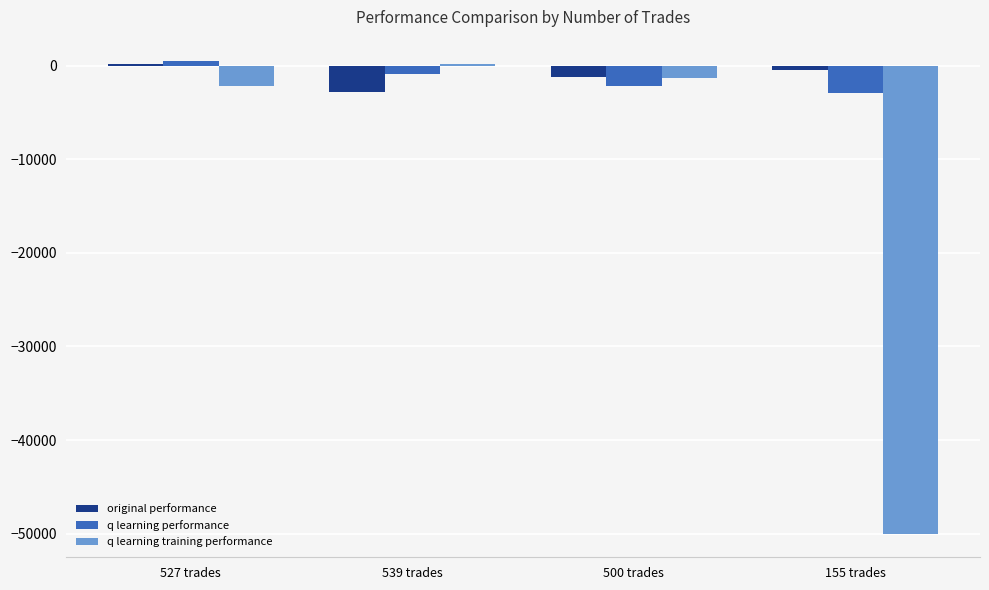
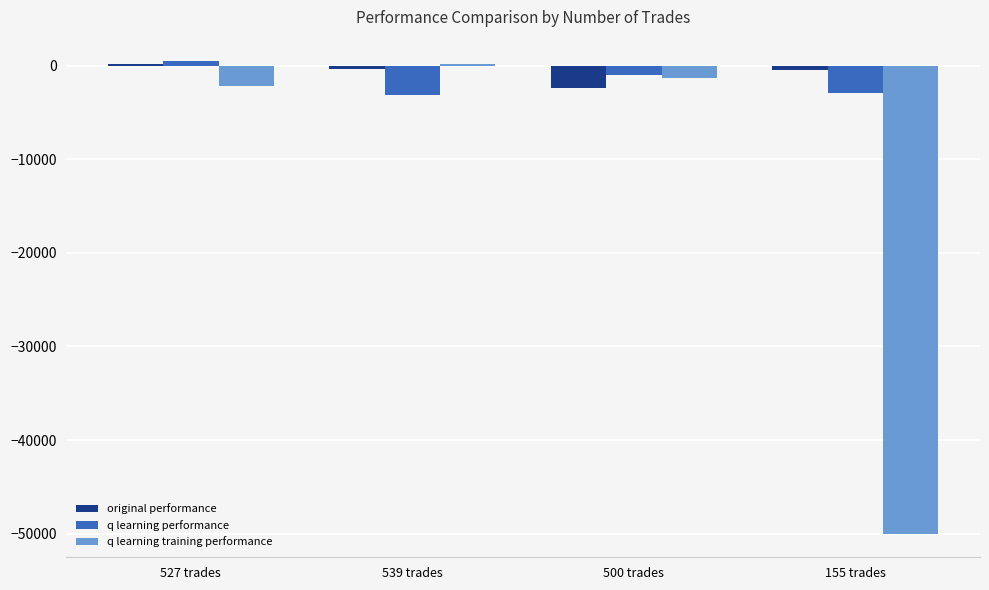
original performance, 539 trades: -3000 -> 0
q learning performance, 539 trades: -1000 -> -3000
original performance, 500 trades: -1000 -> -2000
q learning performance, 500 trades: -2000 -> -1000
